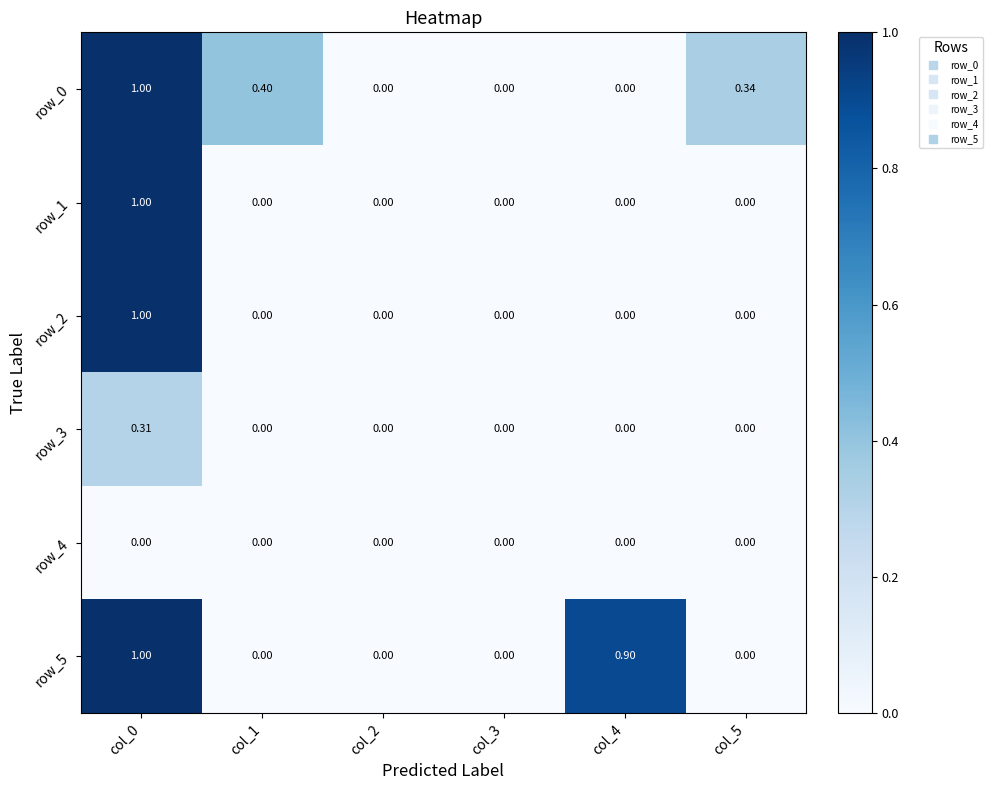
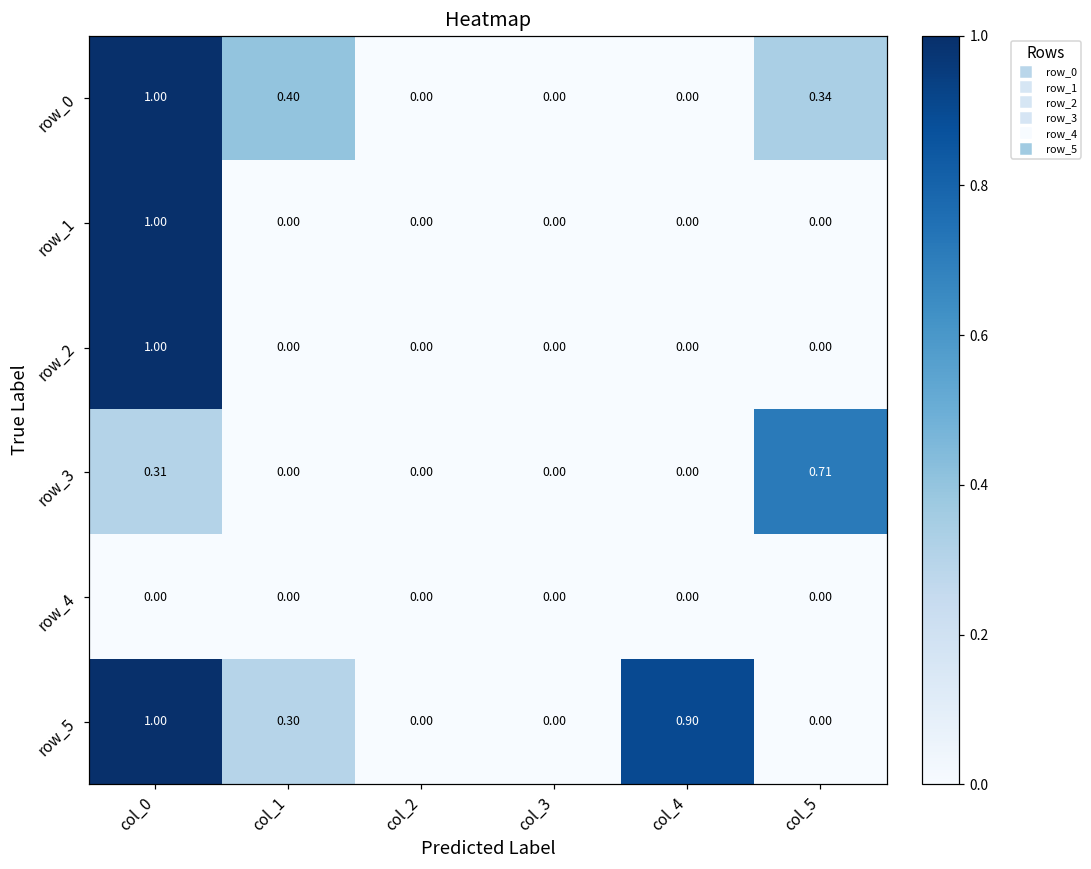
row_3, col_5: 0.00 -> 0.71
row_5, col_1: 0.00 -> 0.30
